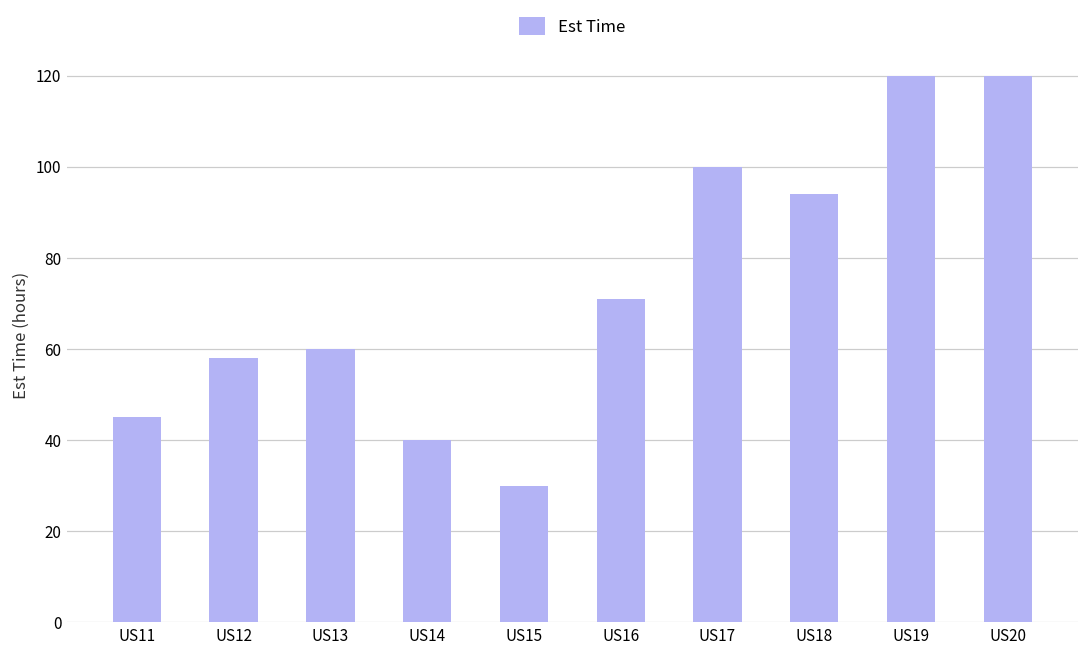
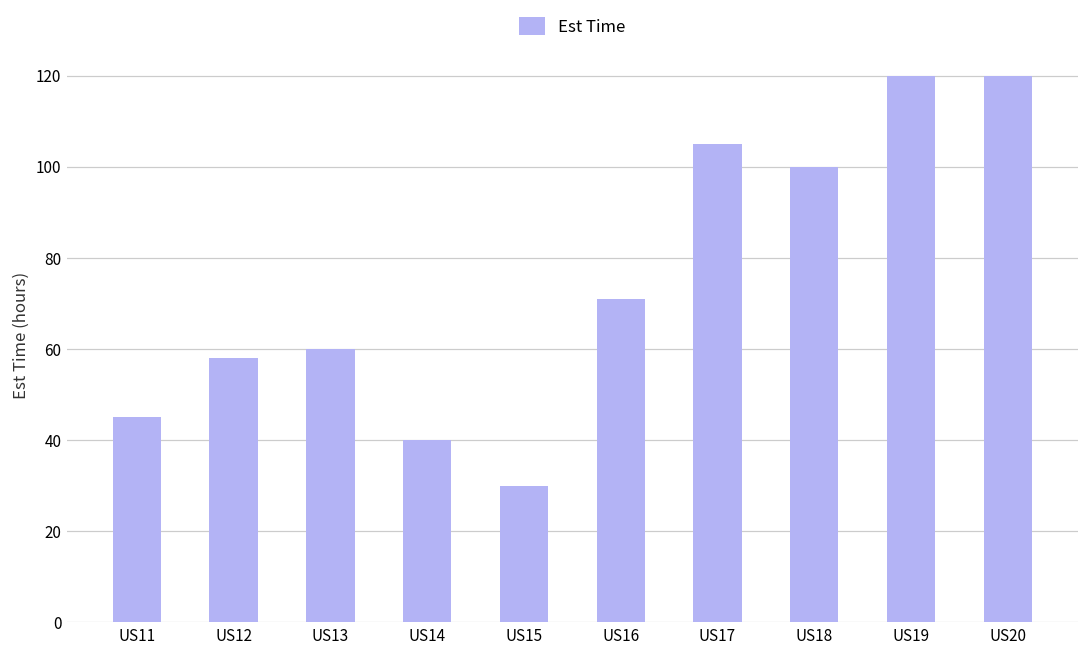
US17: 100 -> 105
US18: 94 -> 100
